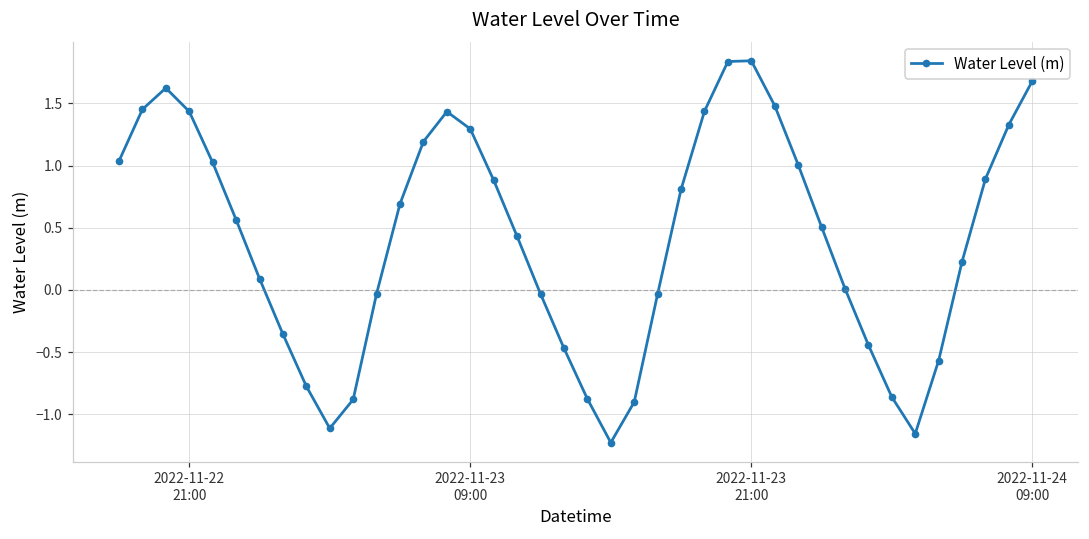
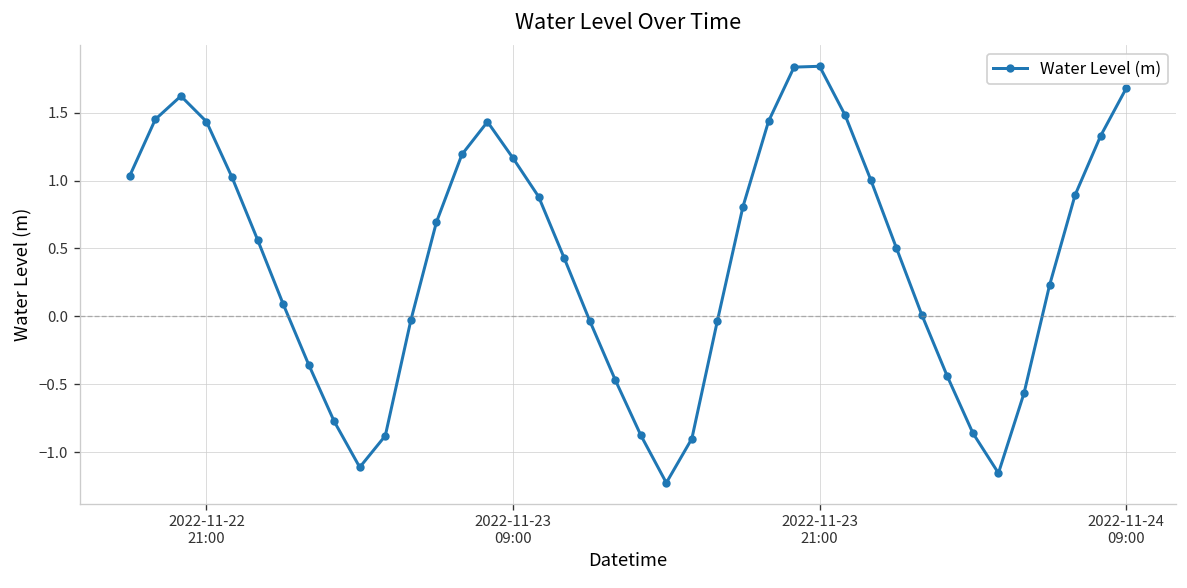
2022-11-23 09:00: 1.29 -> 1.17
